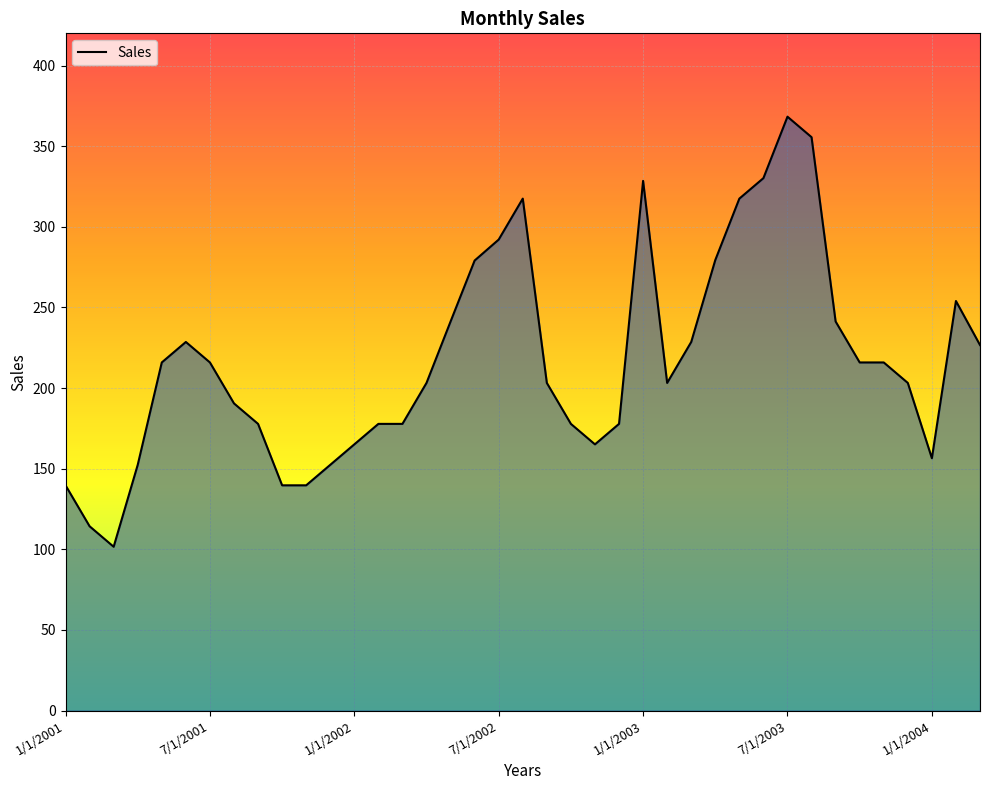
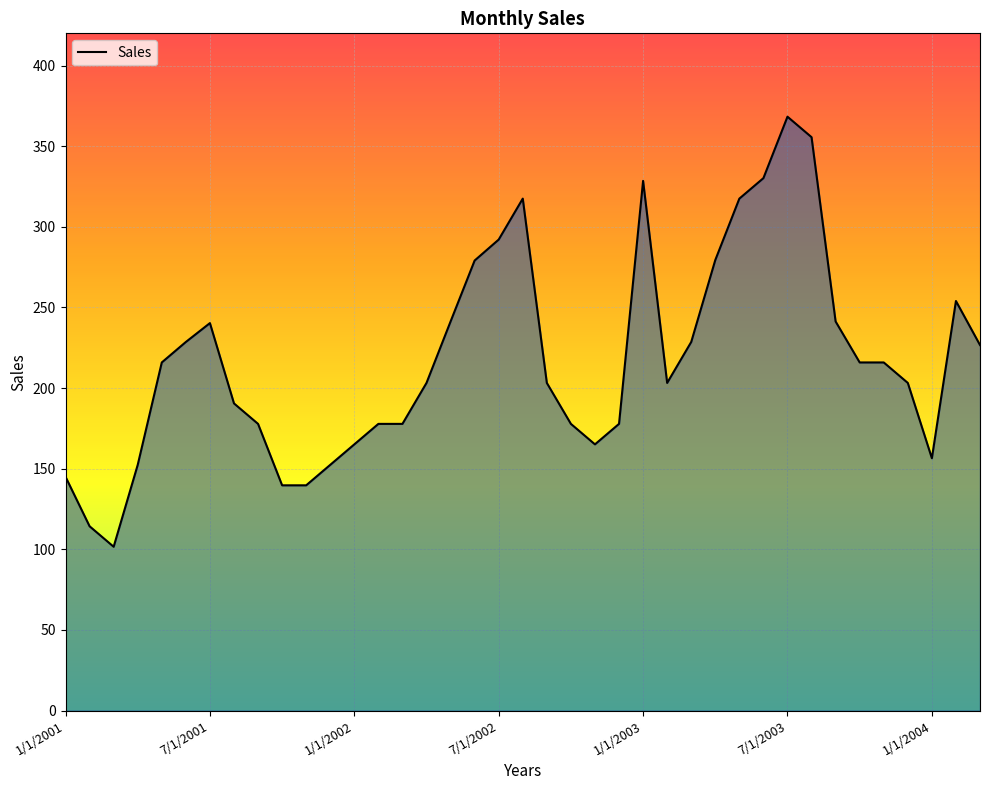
1/1/2001: 140 -> 145
7/1/2001: 216 -> 240
